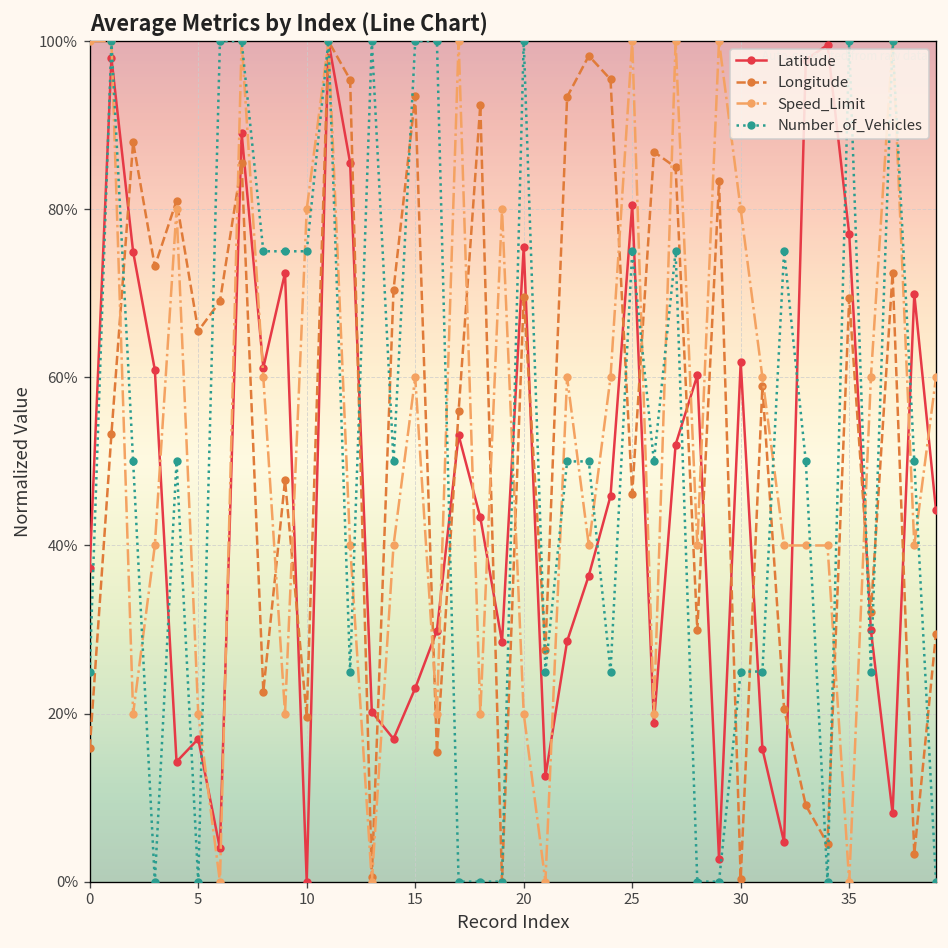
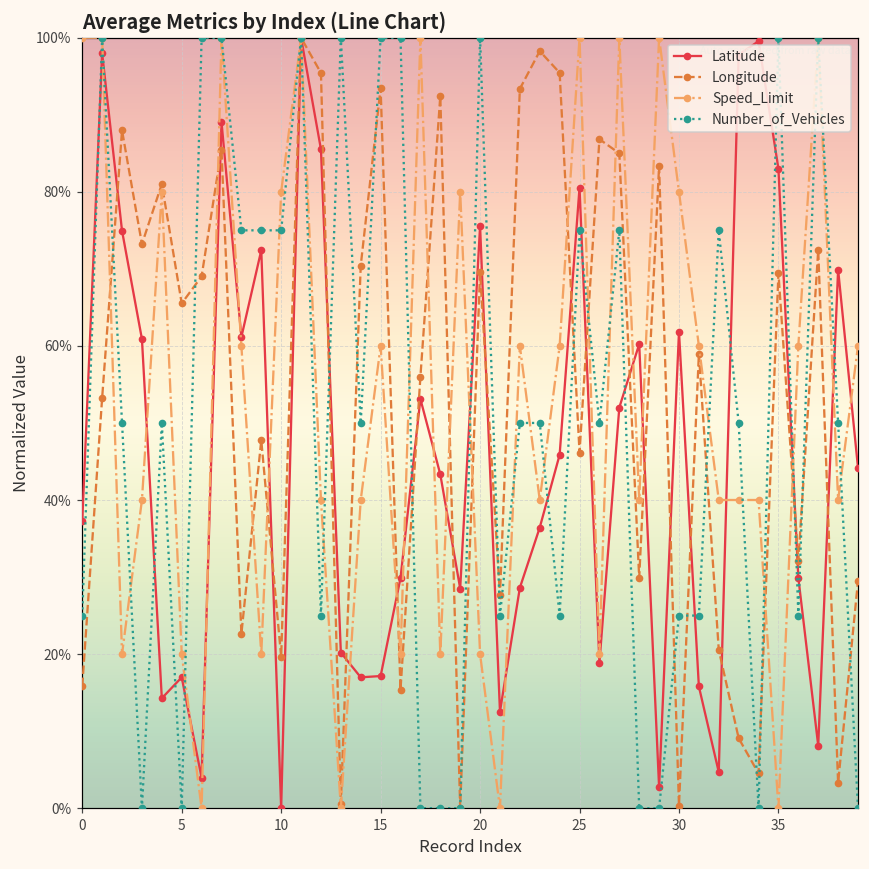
Latitude, 15: 23% -> 17%
Latitude, 35: 77% -> 83%
